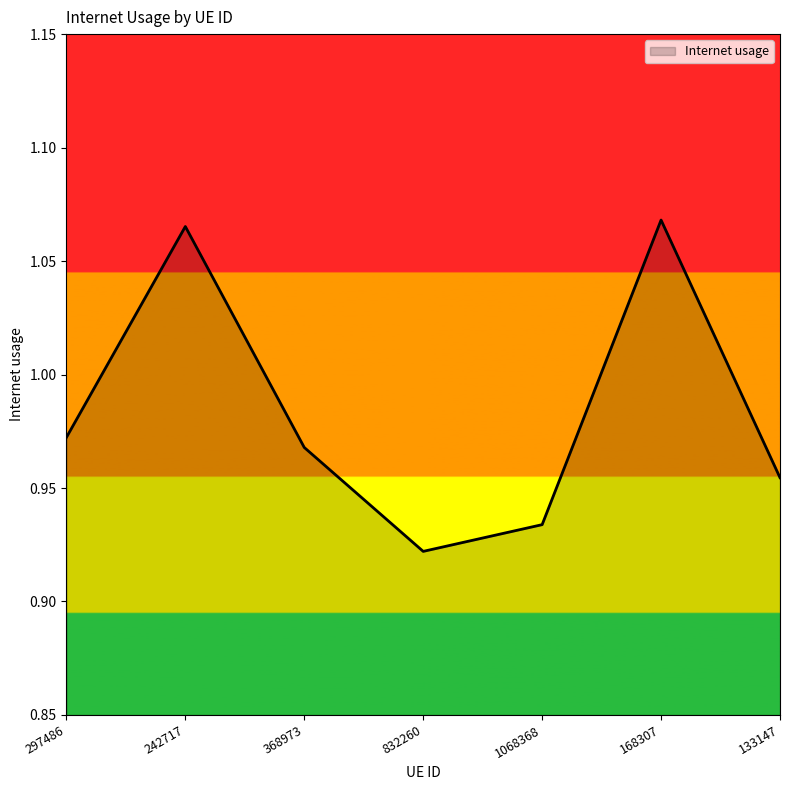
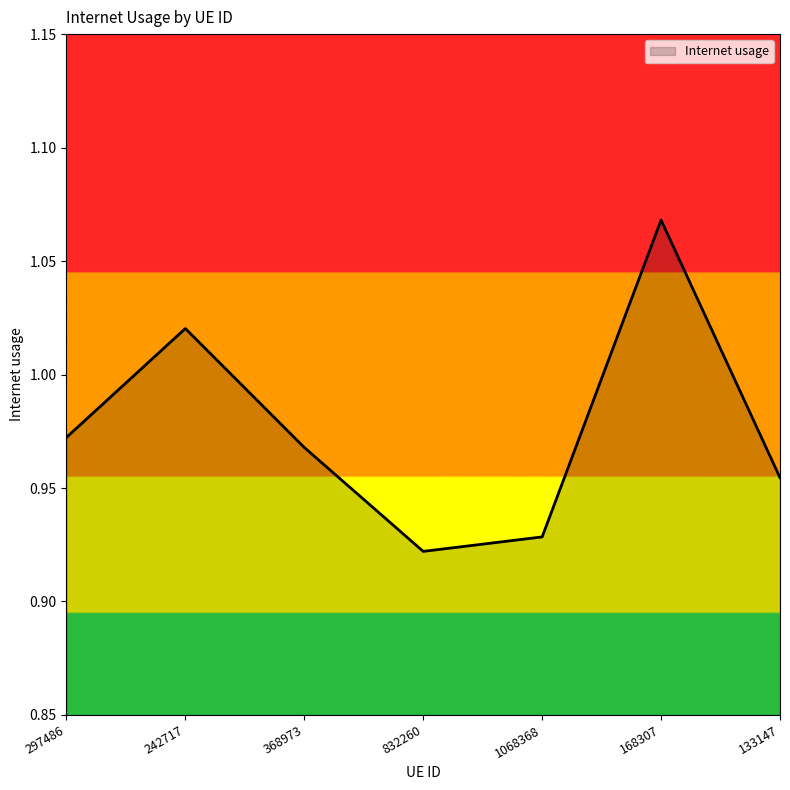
242717: 1.065 -> 1.020
1068368: 0.934 -> 0.928
